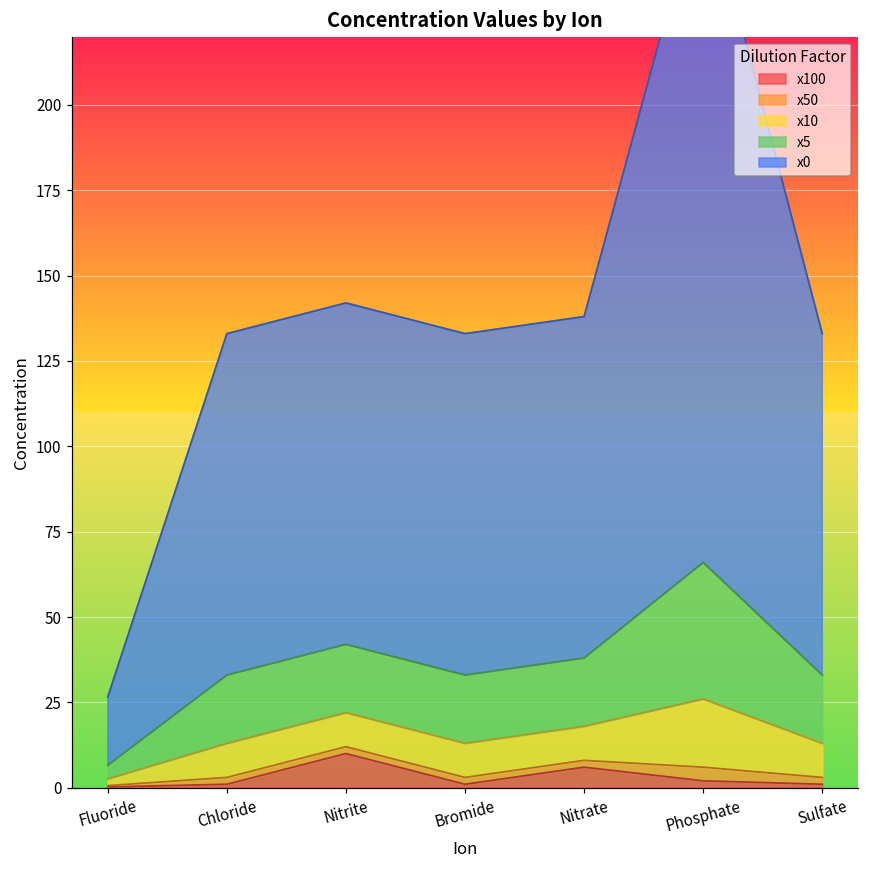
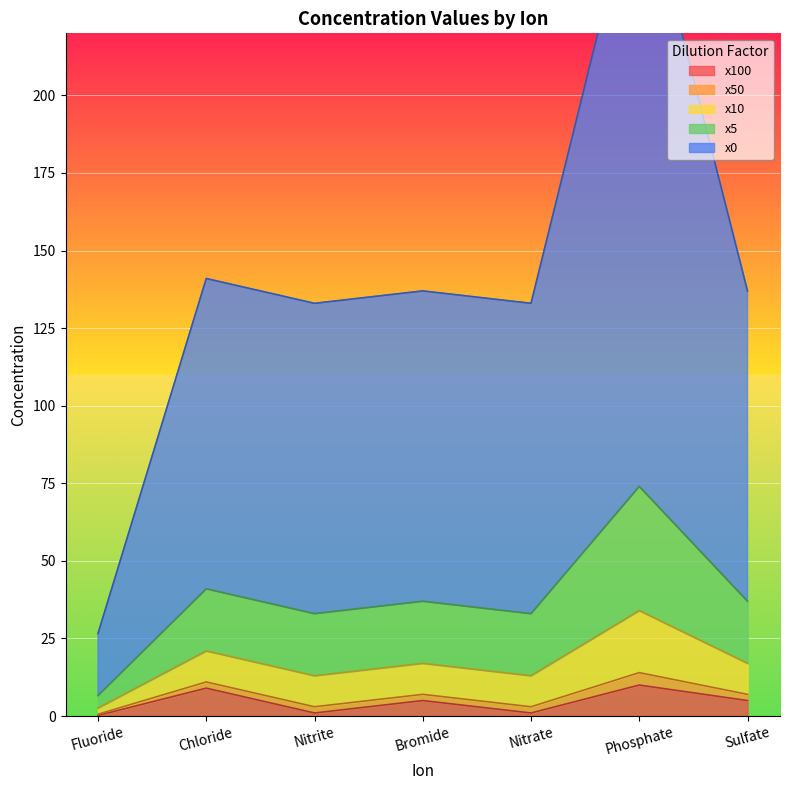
x100, Chloride: 1 -> 9
x100, Nitrite: 10 -> 1
x100, Bromide: 1 -> 5
x100, Nitrate: 6 -> 1
x100, Phosphate: 2 -> 10
x100, Sulfate: 1 -> 5
